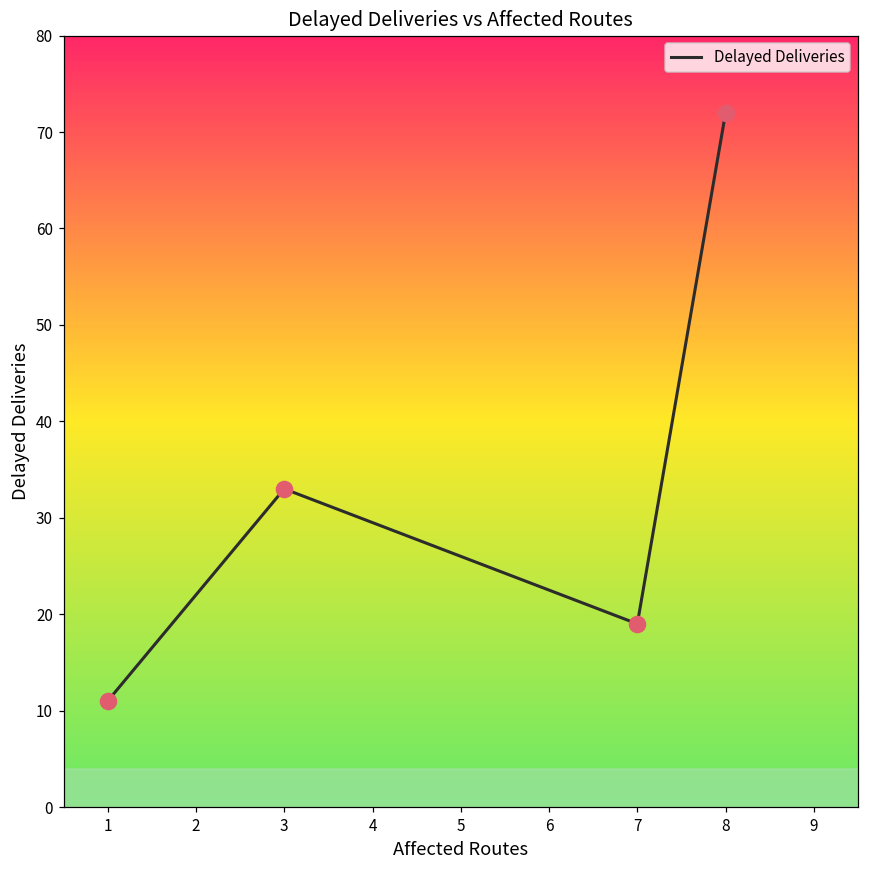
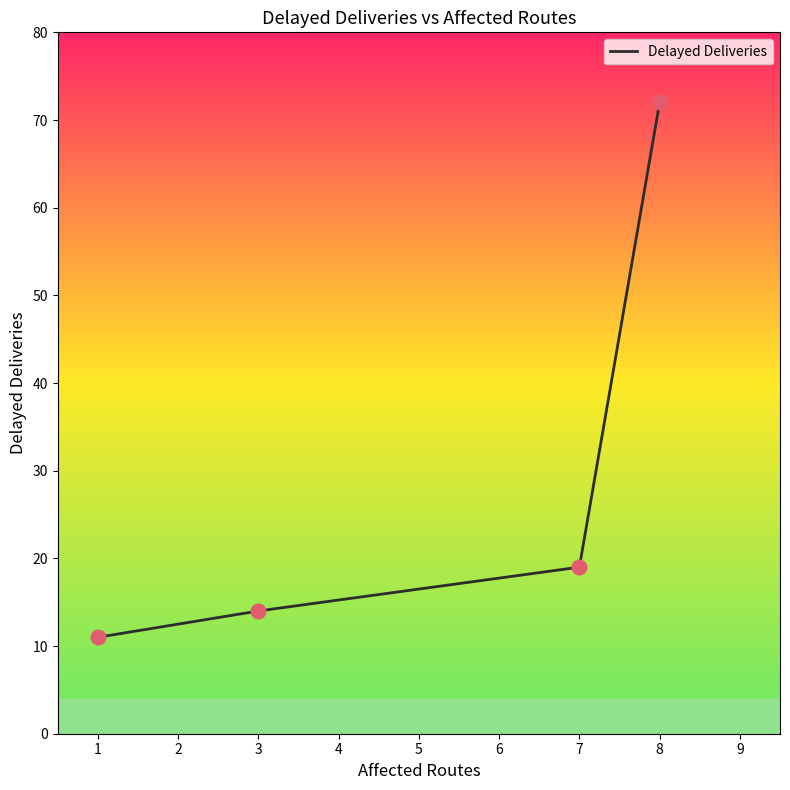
3: 33 -> 14
